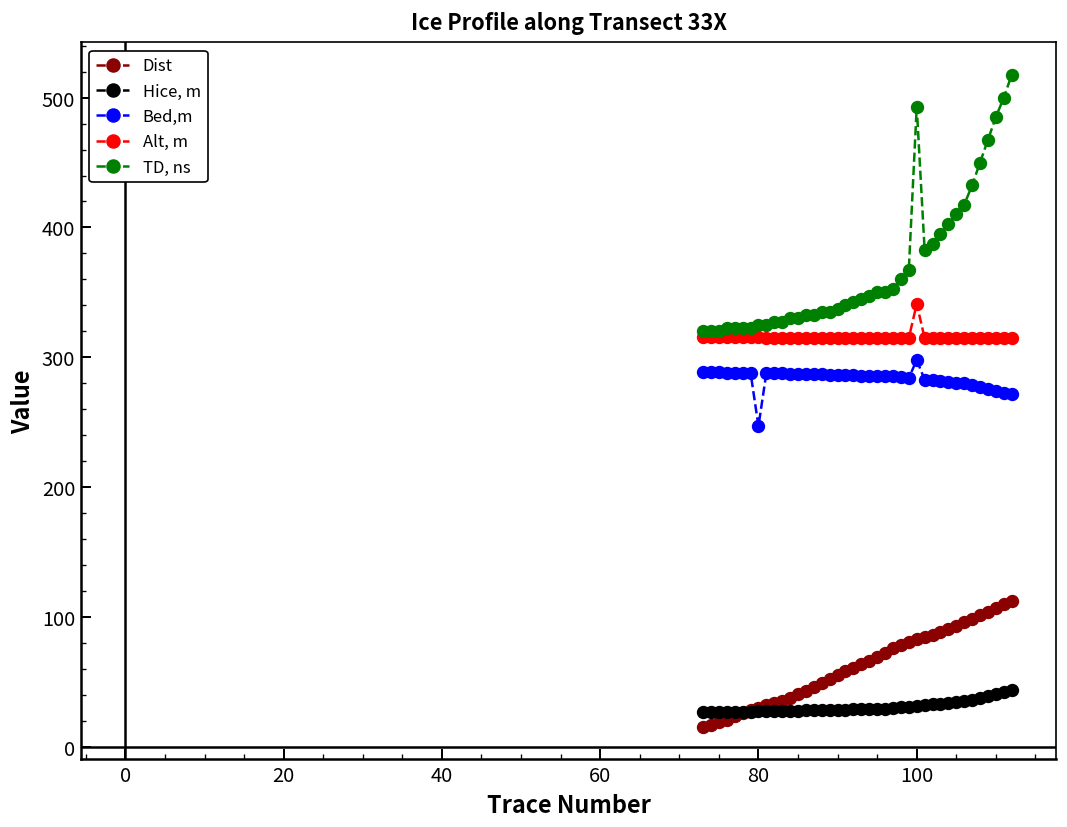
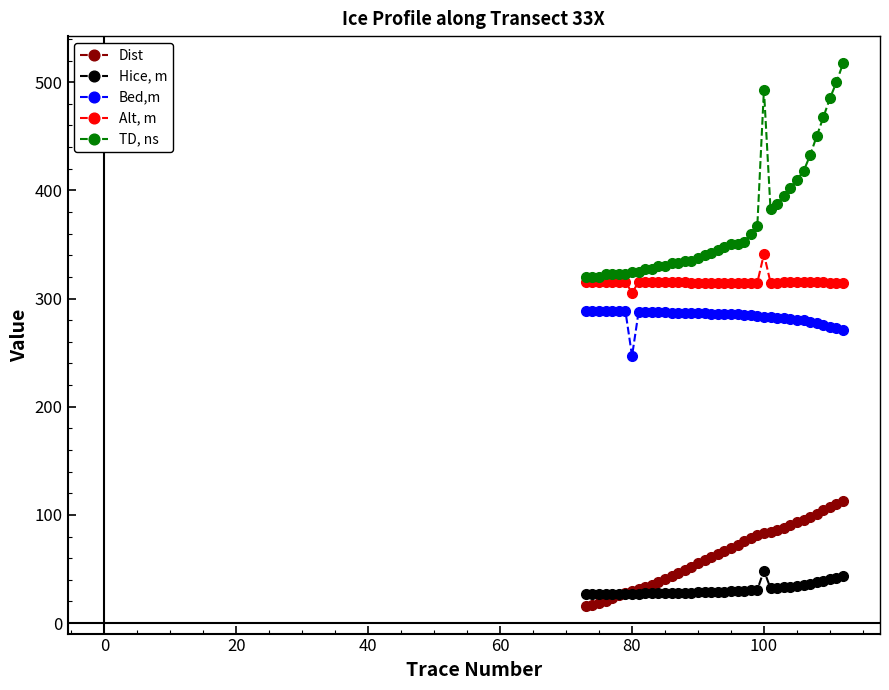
Alt, m, 80: 315 -> 305
Hice, m, 100: 32 -> 49
Bed,m, 100: 298 -> 283
